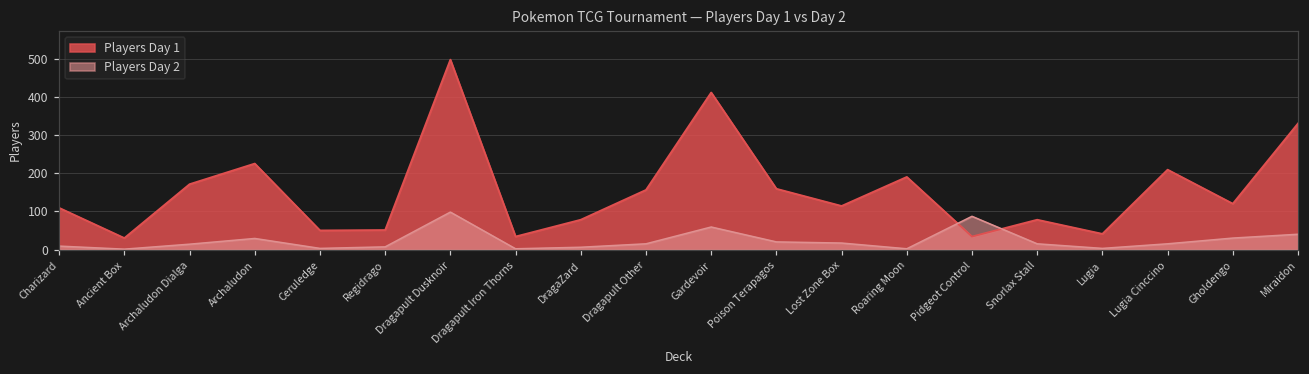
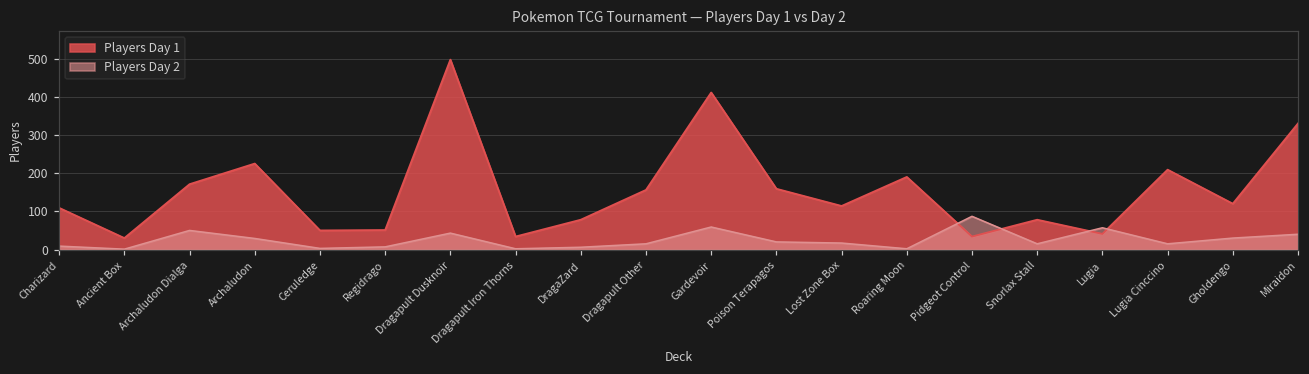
Players Day 2, Archaludon Dialga: 10 -> 50
Players Day 2, Dragapult Dusknoir: 100 -> 40
Players Day 2, Lugia: 0 -> 60
